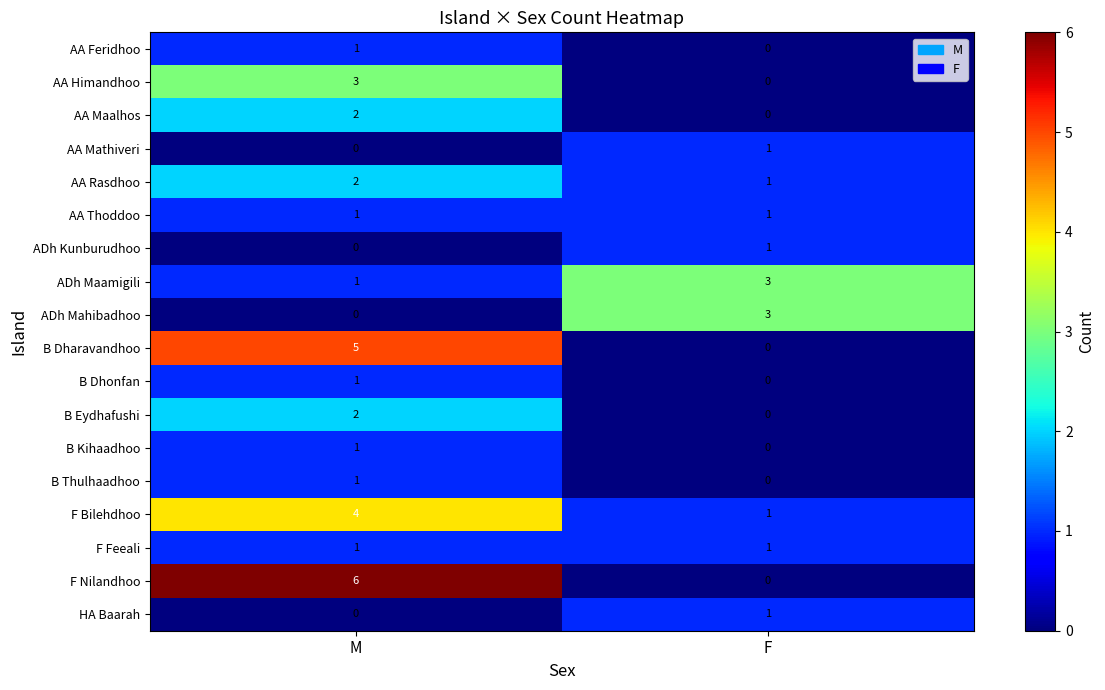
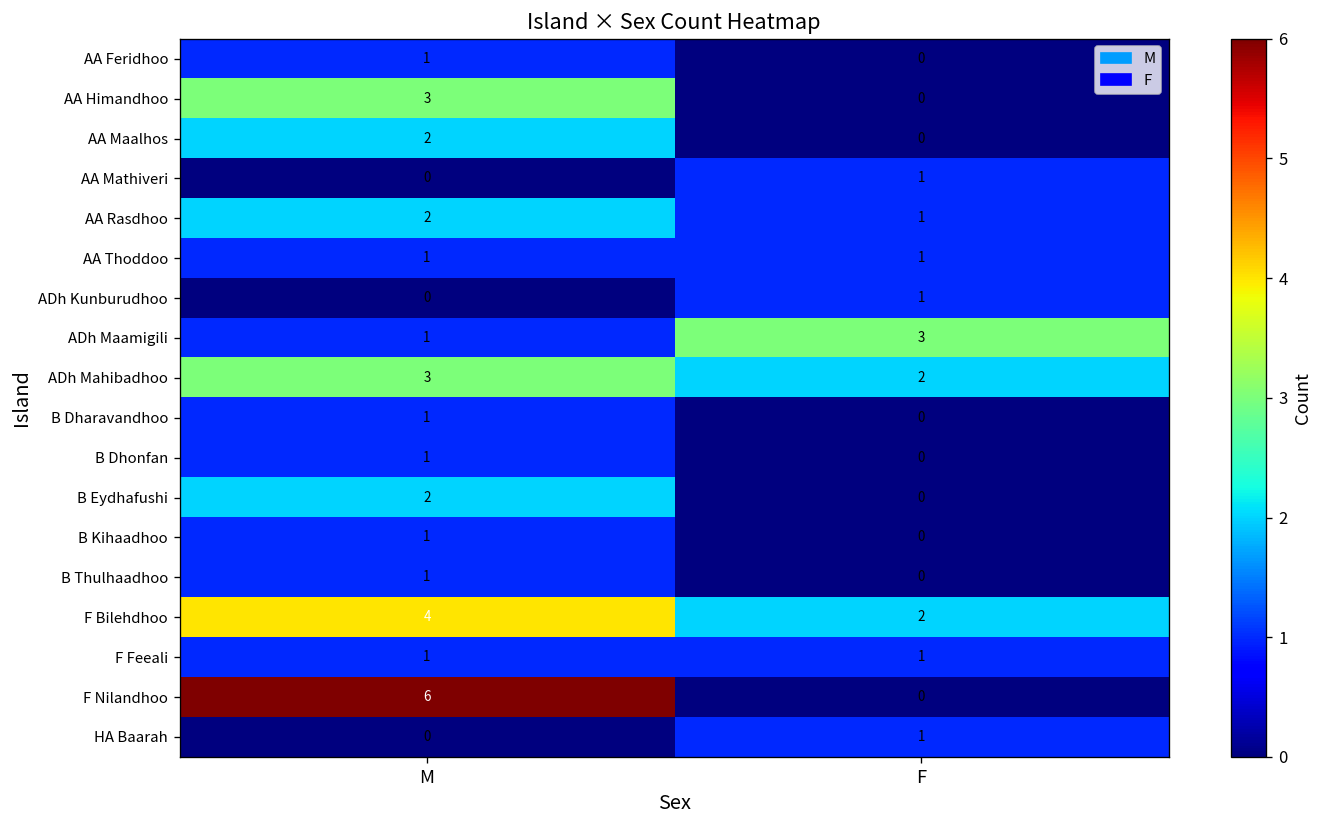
ADh Mahibadhoo, M: 0 -> 3
ADh Mahibadhoo, F: 3 -> 2
B Dharavandhoo, M: 5 -> 1
F Bilehdhoo, F: 1 -> 2
